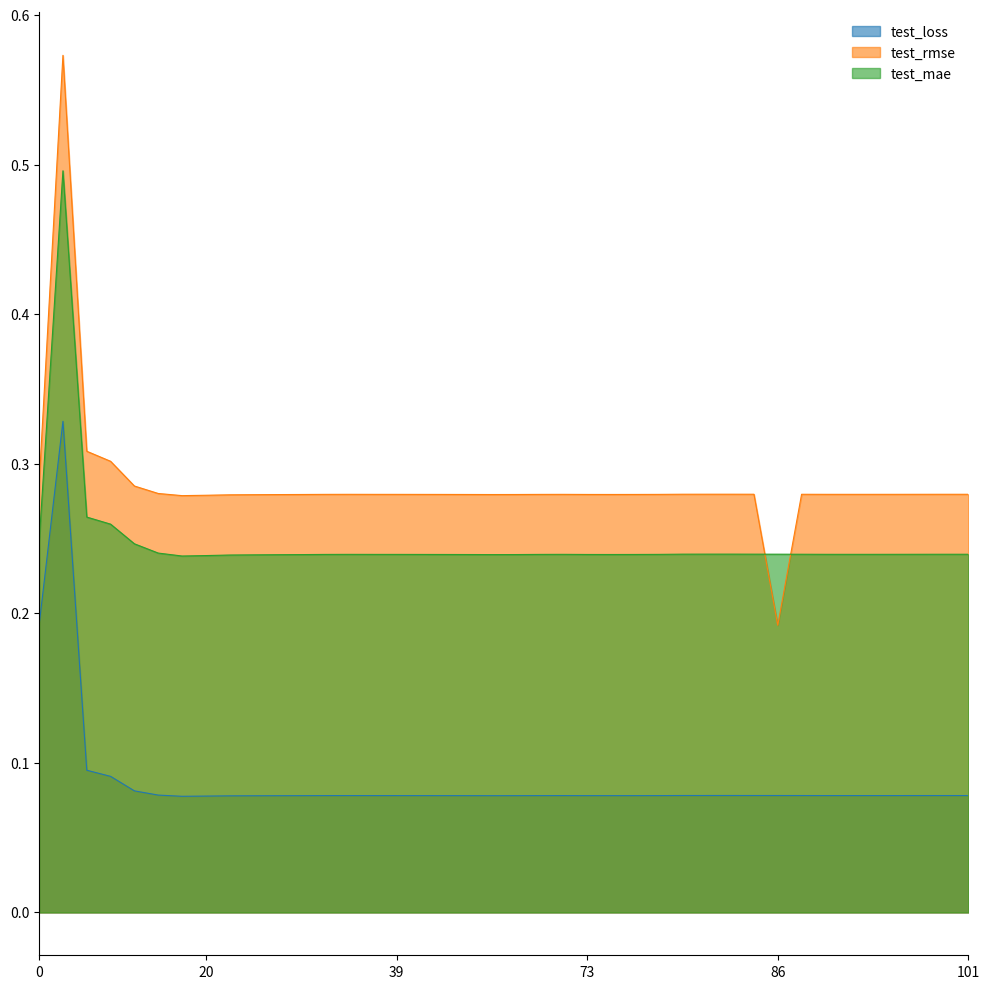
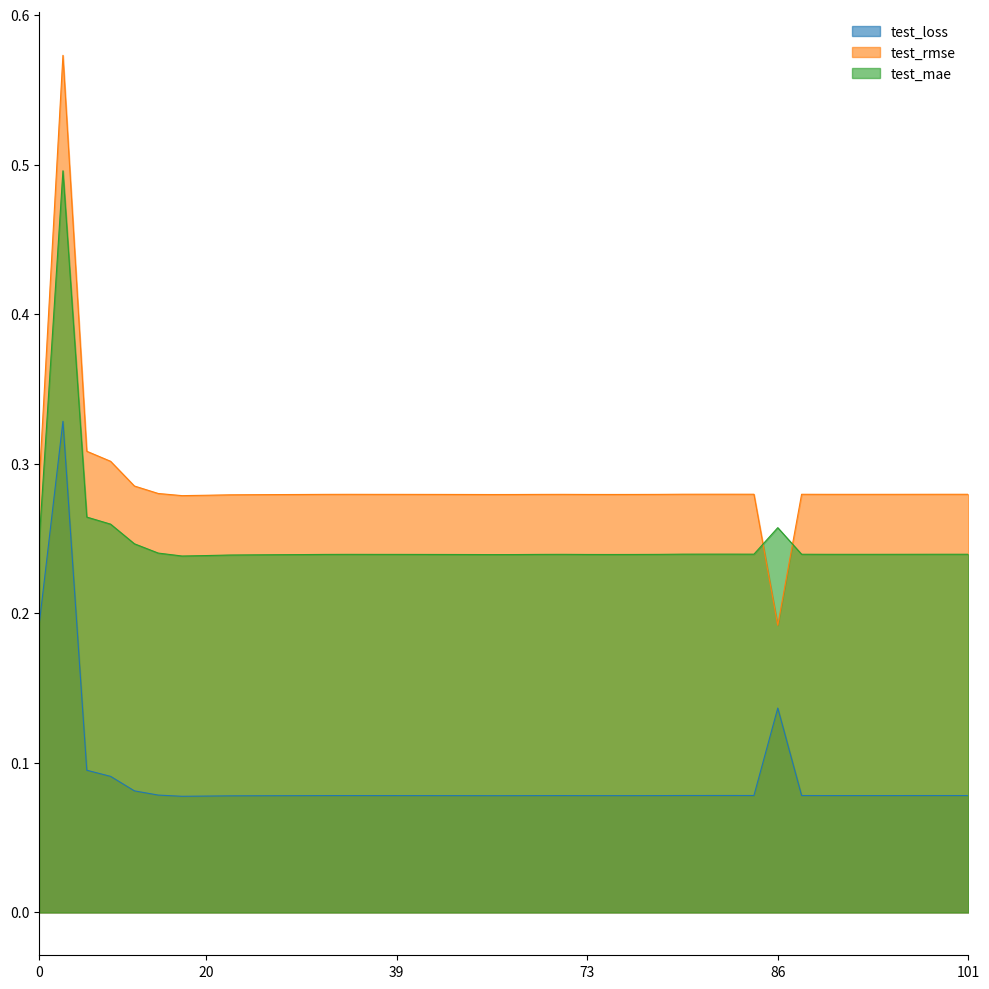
test_loss, 86: 0.078 -> 0.137
test_mae, 86: 0.239 -> 0.257
